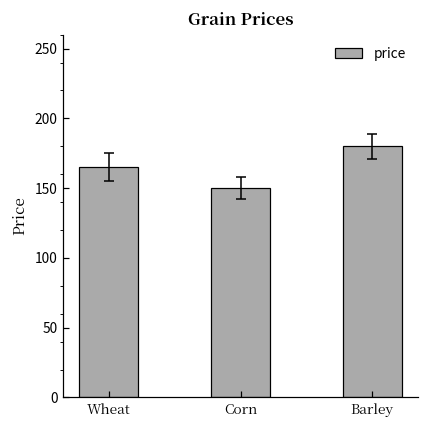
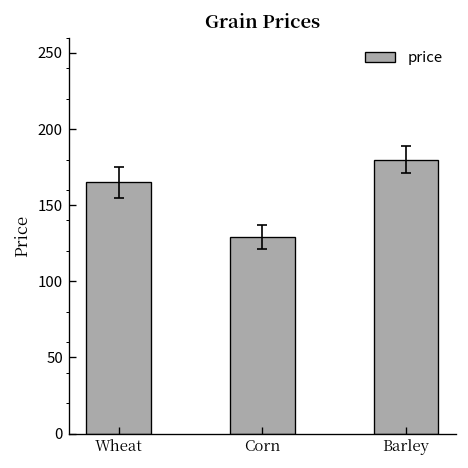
price, Corn: 150 -> 129
